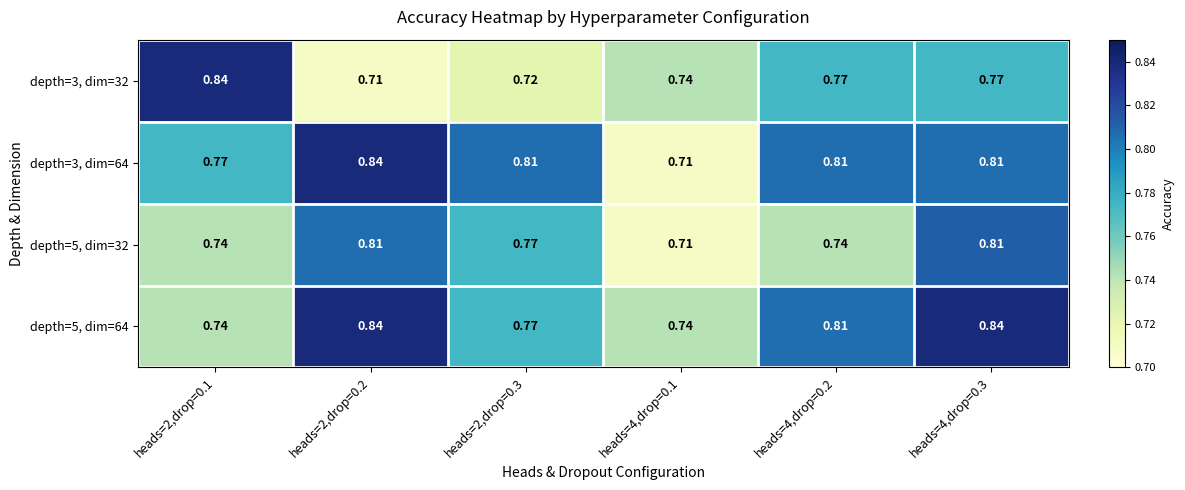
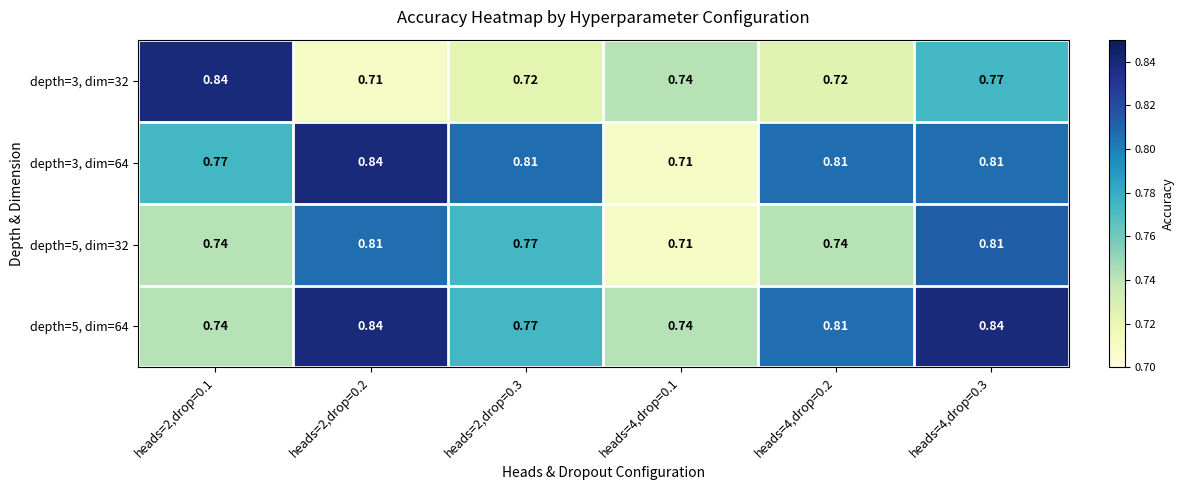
depth=3, dim=32, heads=4,drop=0.2: 0.77 -> 0.72
